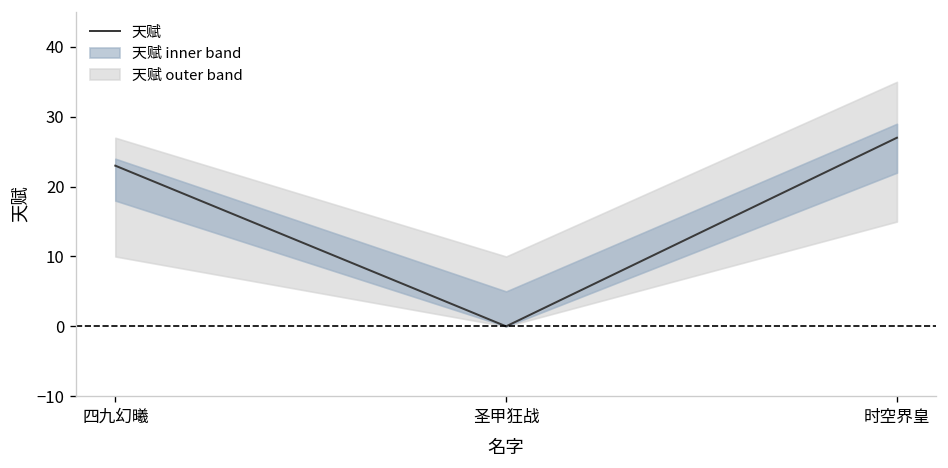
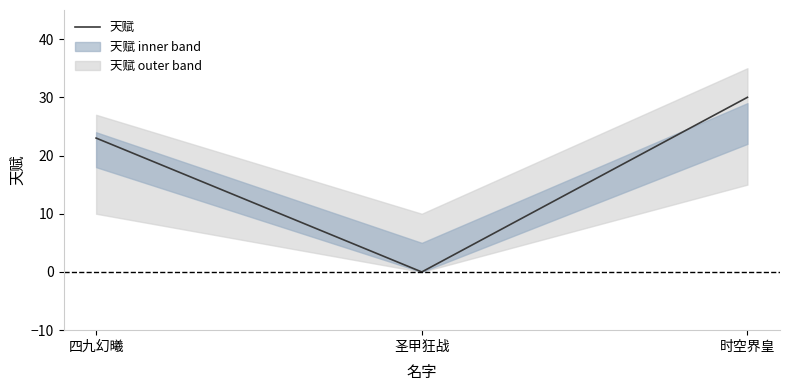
天赋, 时空界皇: 27 -> 30
